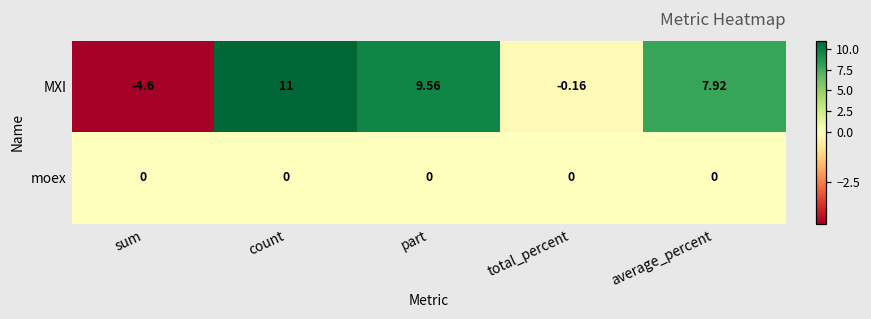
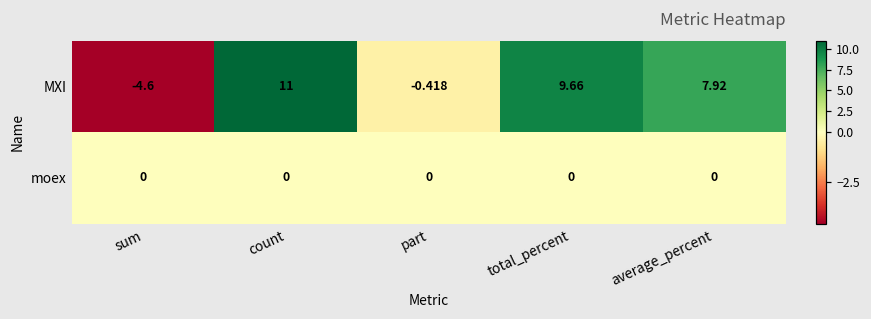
MXI, part: 9.56 -> -0.418
MXI, total_percent: -0.16 -> 9.66
